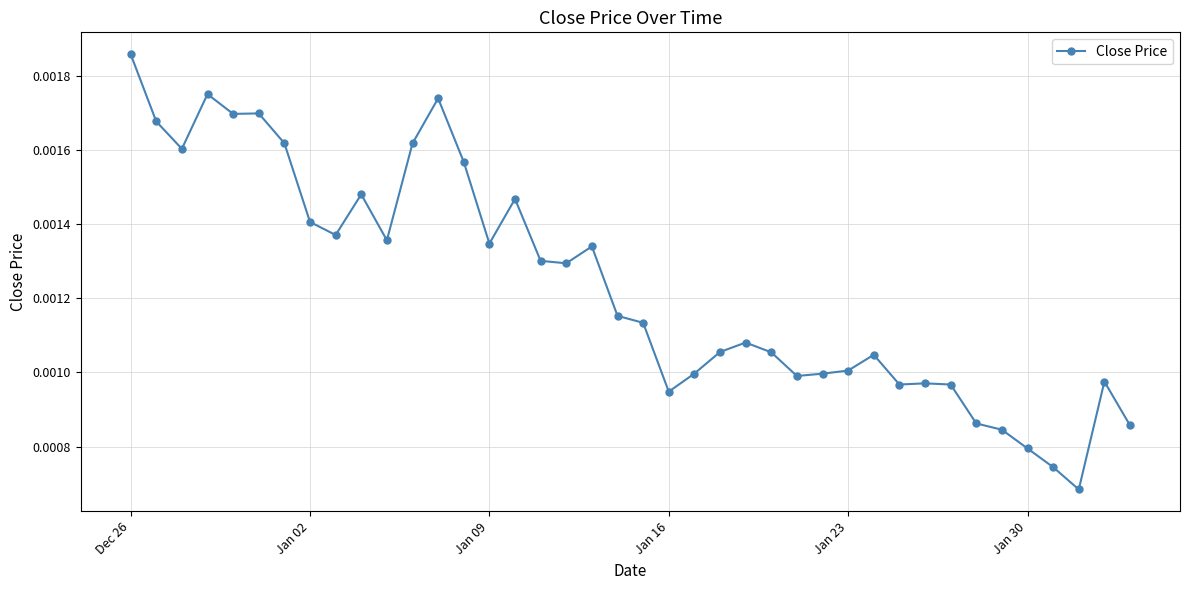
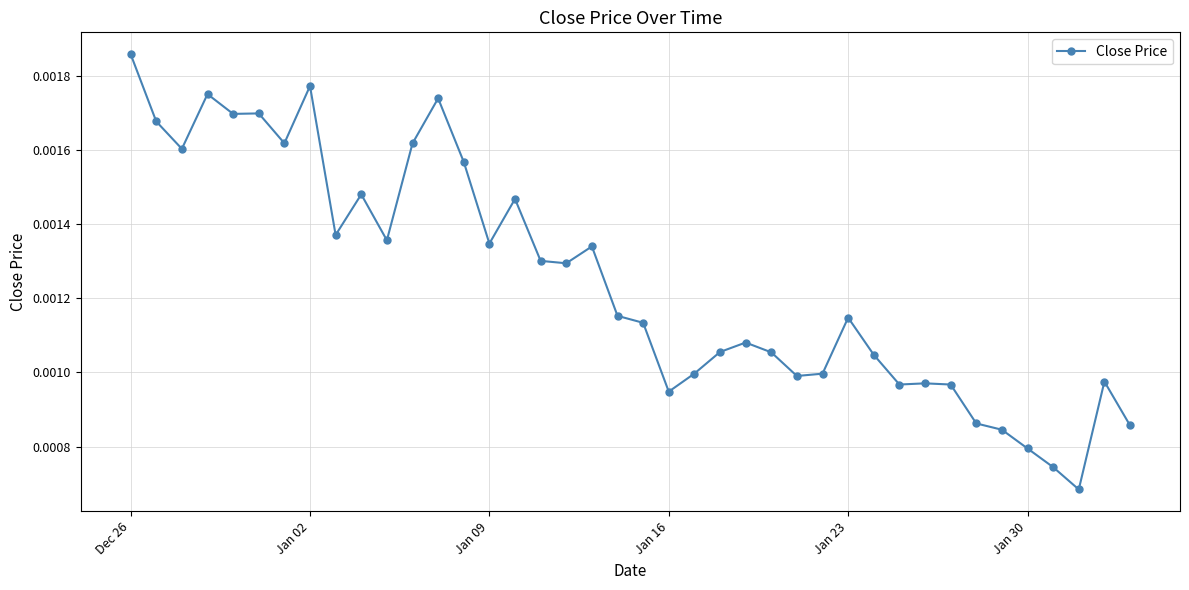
Jan 02: 0.00141 -> 0.00177
Jan 23: 0.00101 -> 0.00115
